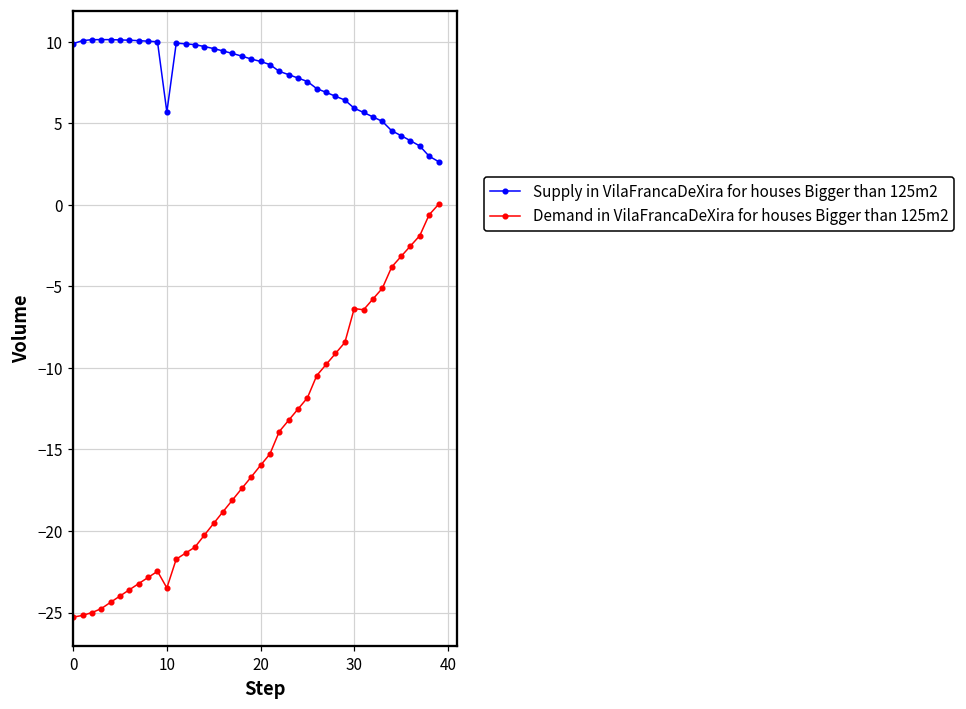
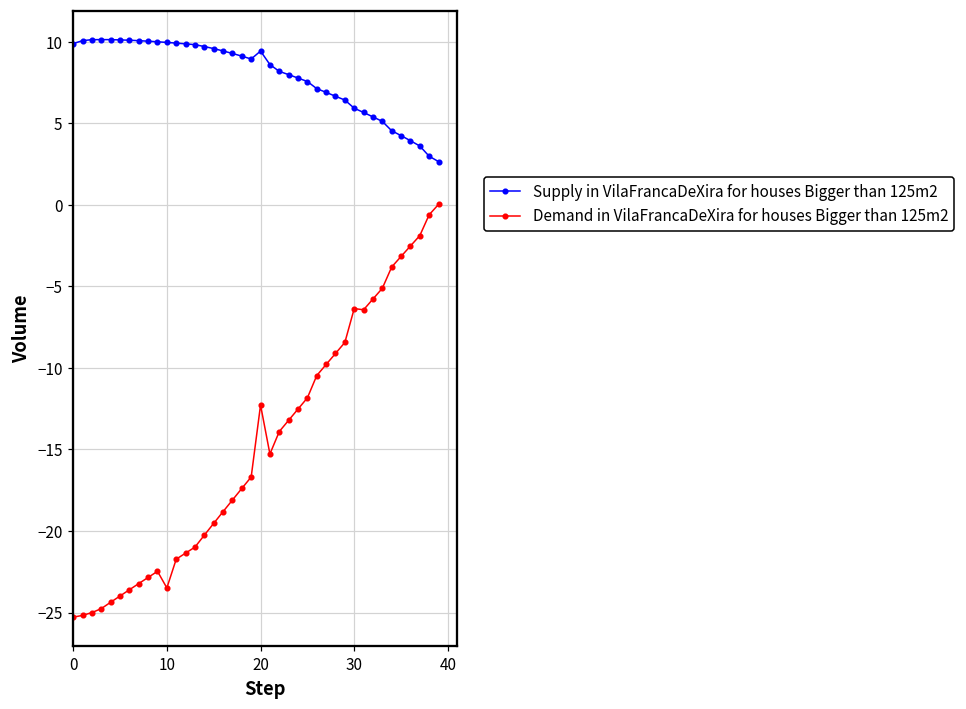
Supply in VilaFrancaDeXira for houses Bigger than 125m2, 10: 5.7 -> 10.0
Supply in VilaFrancaDeXira for houses Bigger than 125m2, 20: 8.8 -> 9.4
Demand in VilaFrancaDeXira for houses Bigger than 125m2, 20: -16.0 -> -12.3
